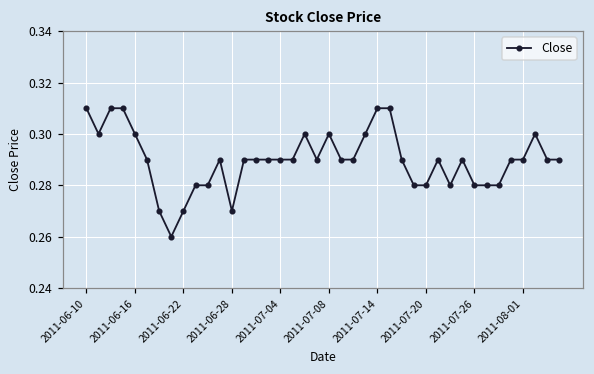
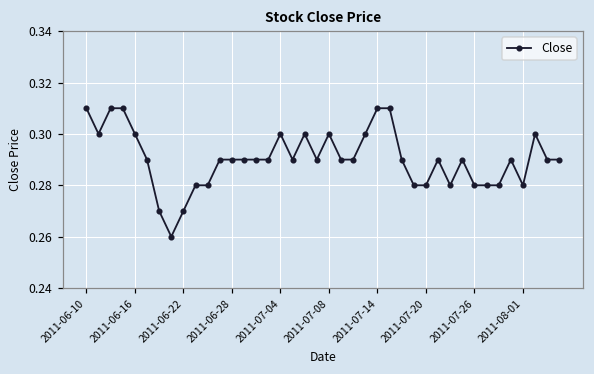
2011-06-28: 0.27 -> 0.29
2011-07-04: 0.29 -> 0.30
2011-08-01: 0.29 -> 0.28
